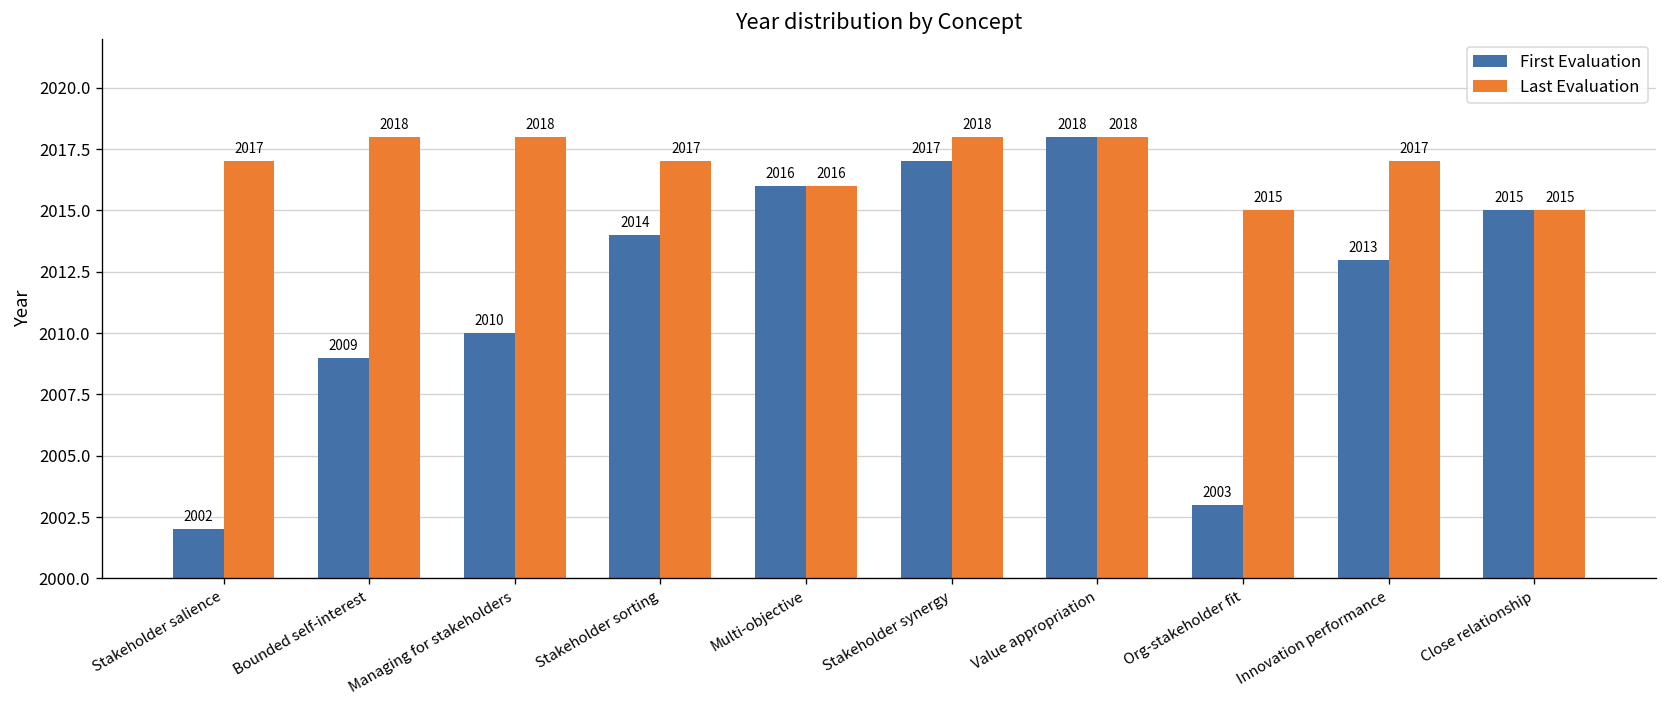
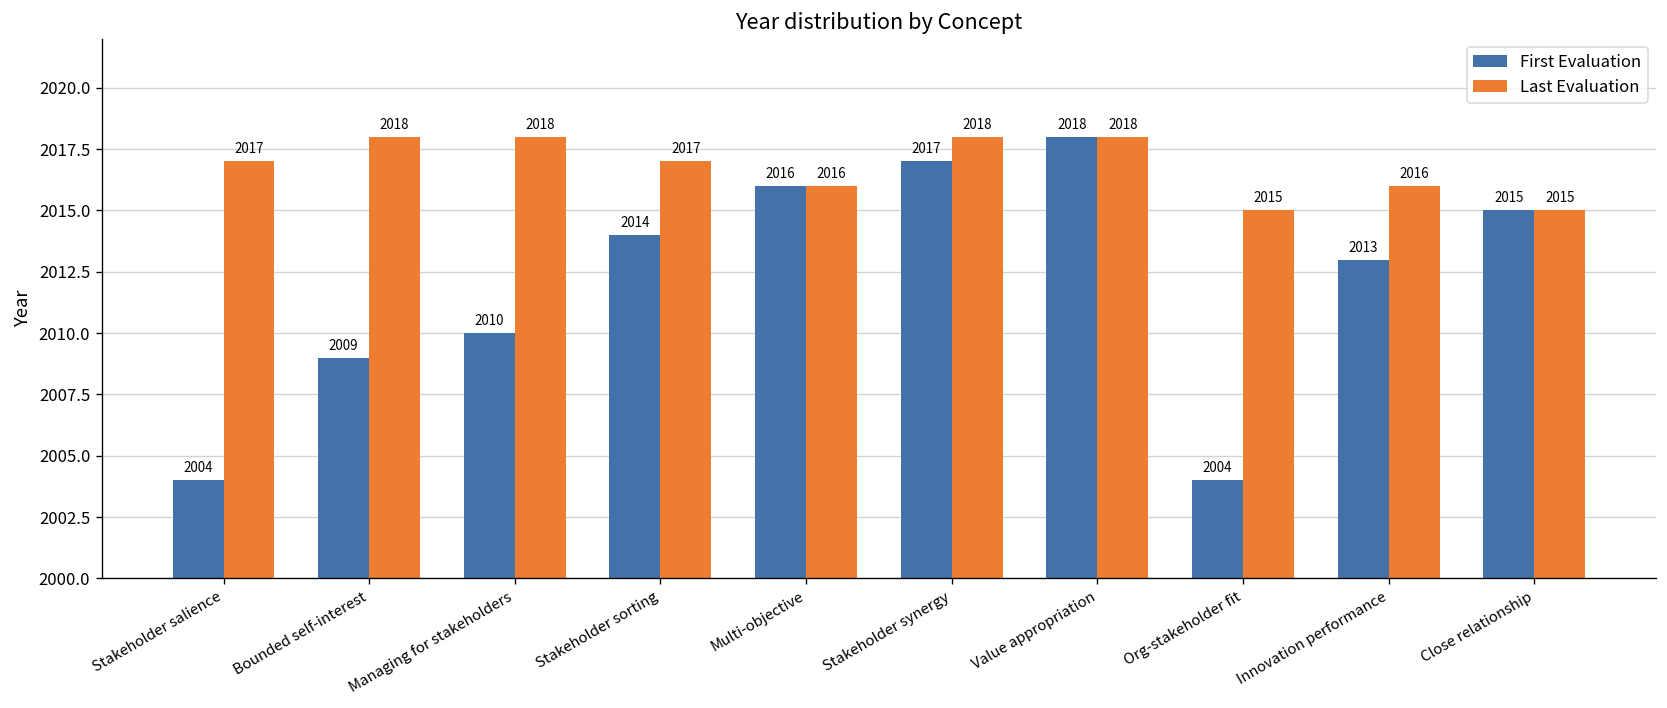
First Evaluation, Stakeholder salience: 2002 -> 2004
First Evaluation, Org-stakeholder fit: 2003 -> 2004
Last Evaluation, Innovation performance: 2017 -> 2016
